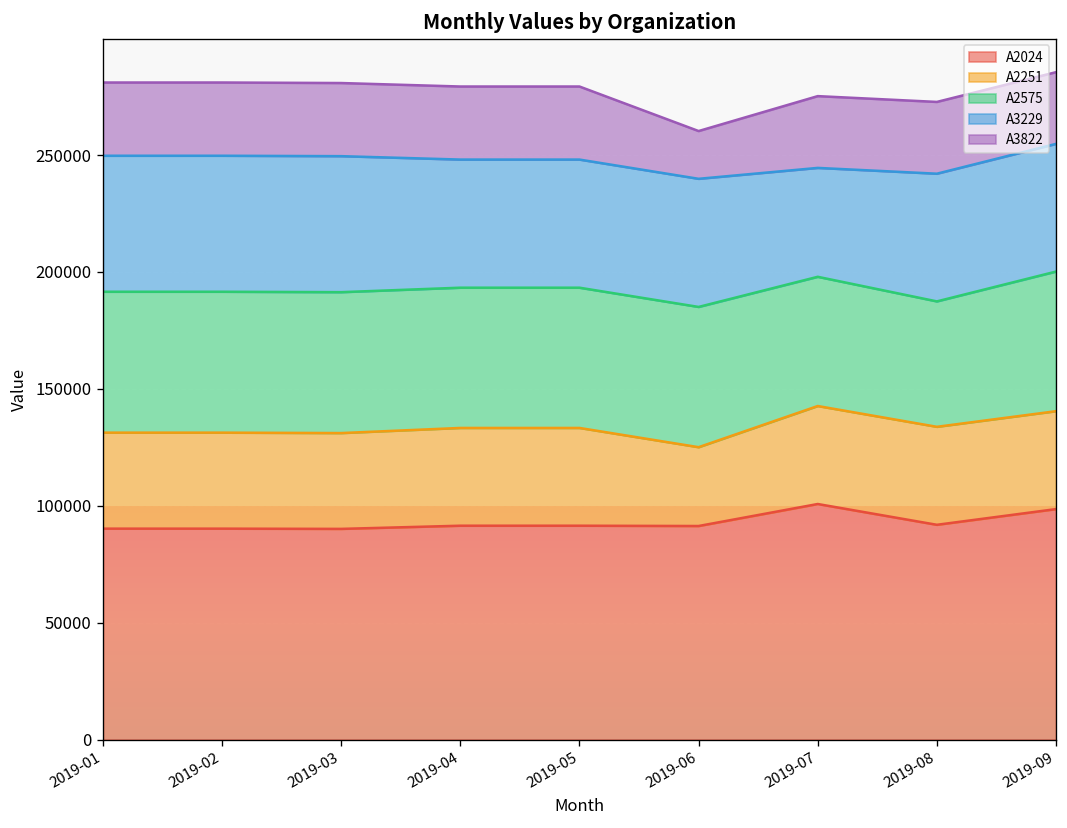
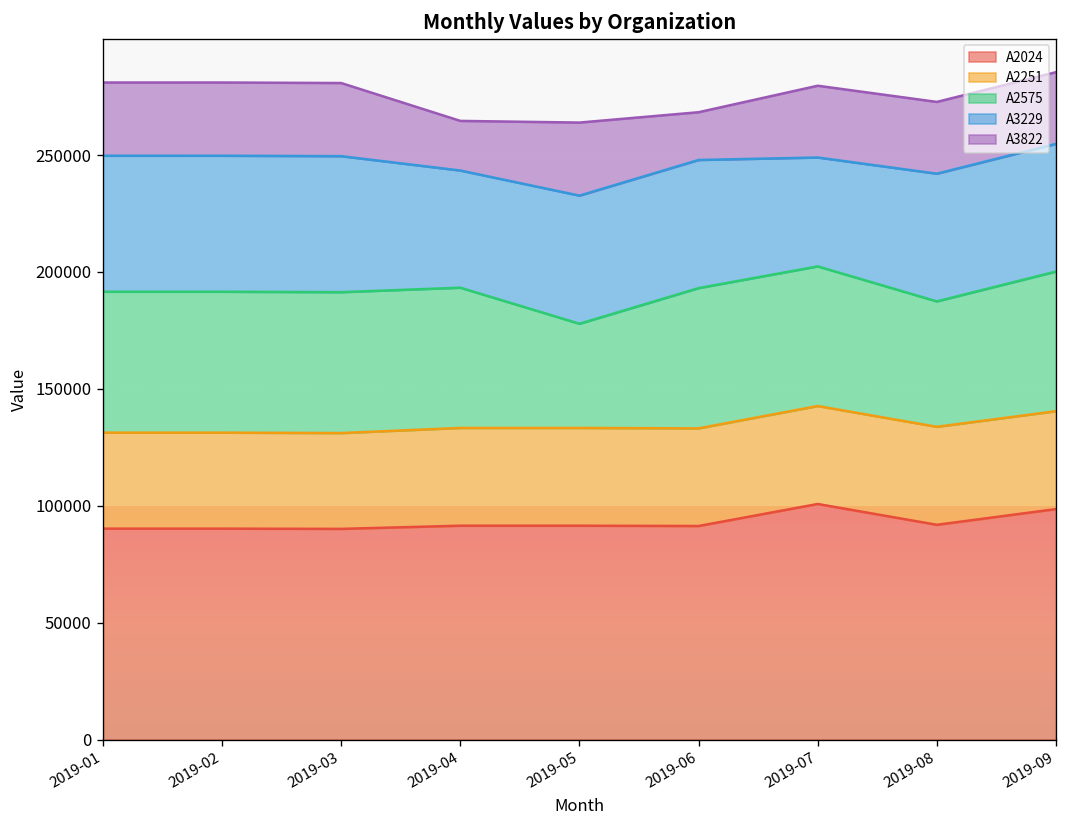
A3229, 2019-04: 55000 -> 50000
A3822, 2019-04: 31000 -> 21000
A2575, 2019-05: 60000 -> 45000
A2251, 2019-06: 34000 -> 42000
A2575, 2019-07: 55000 -> 60000
